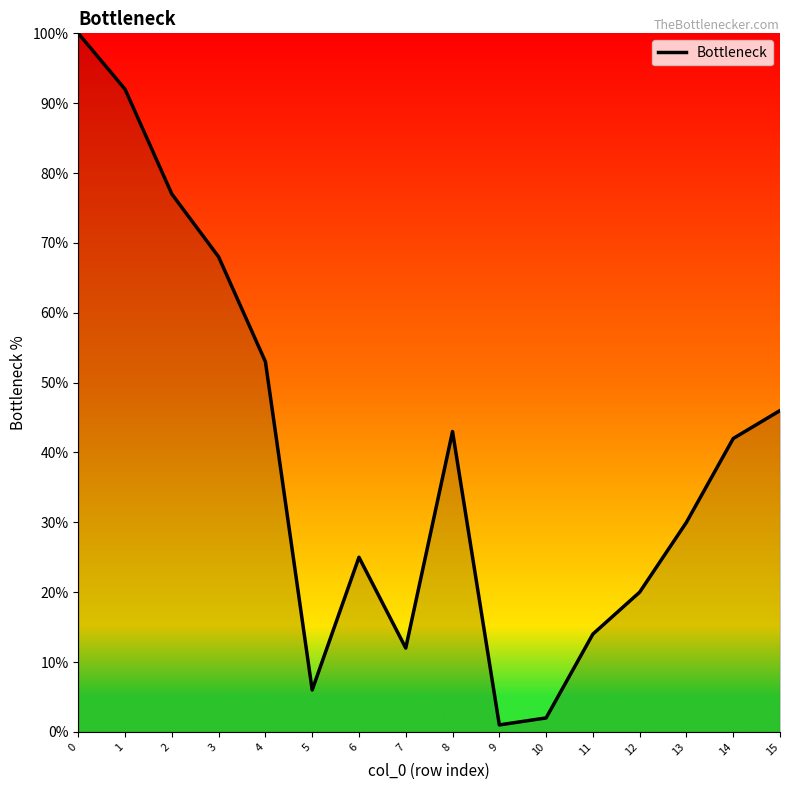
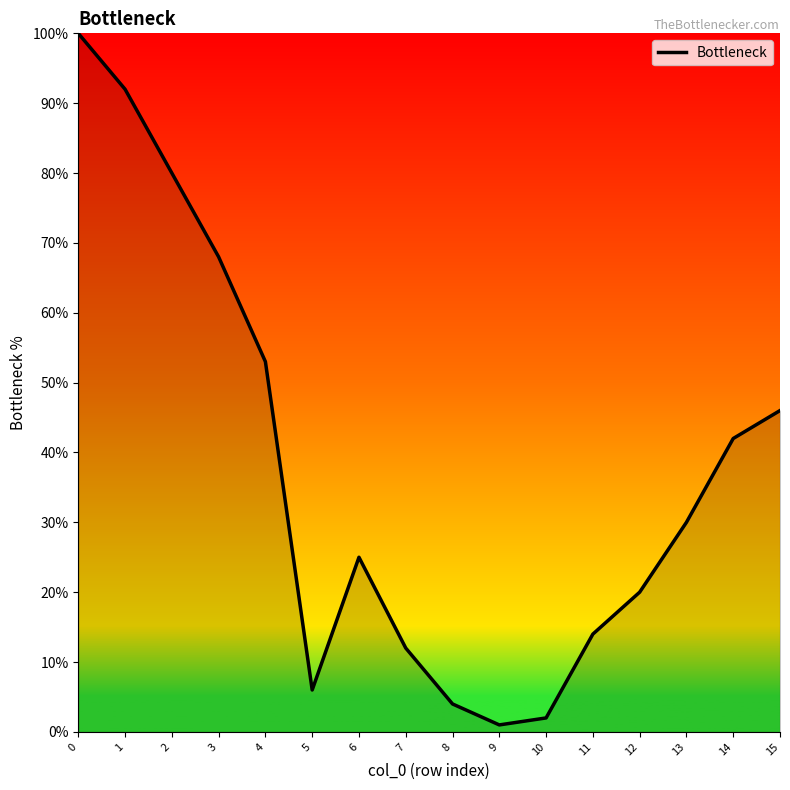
2: 77% -> 80%
8: 43% -> 4%
